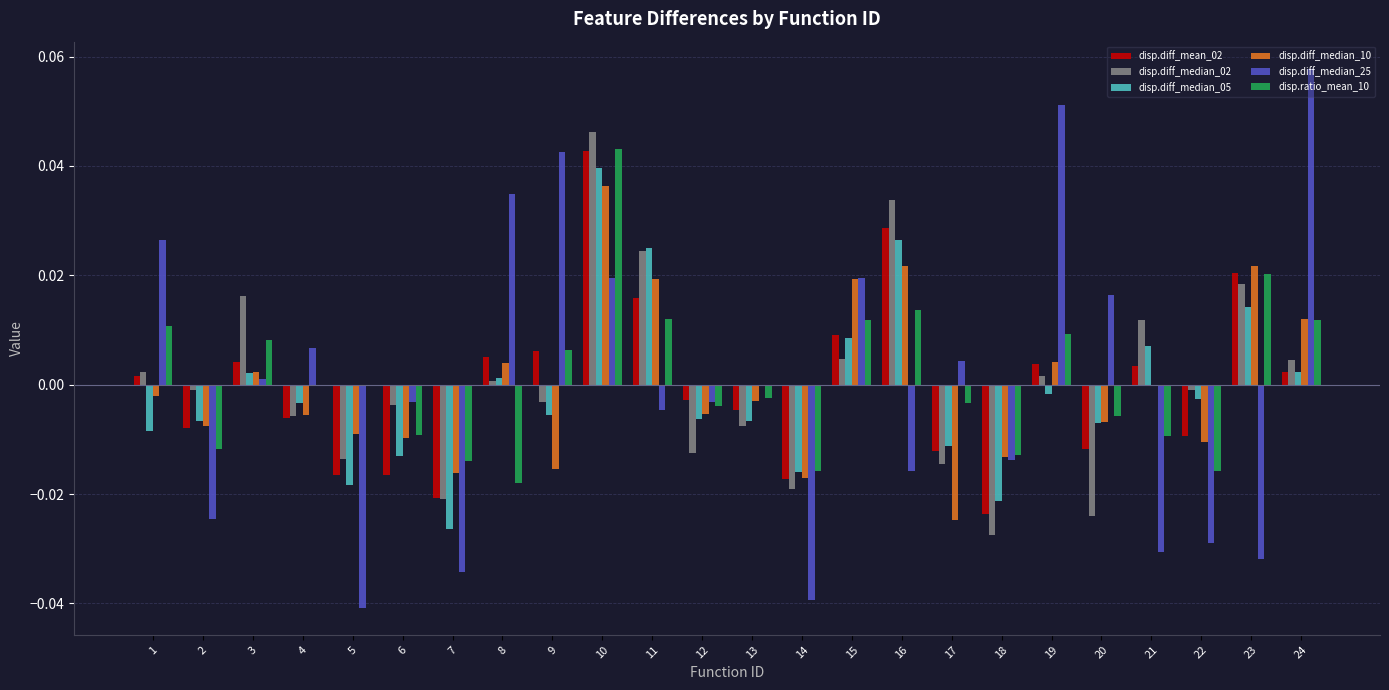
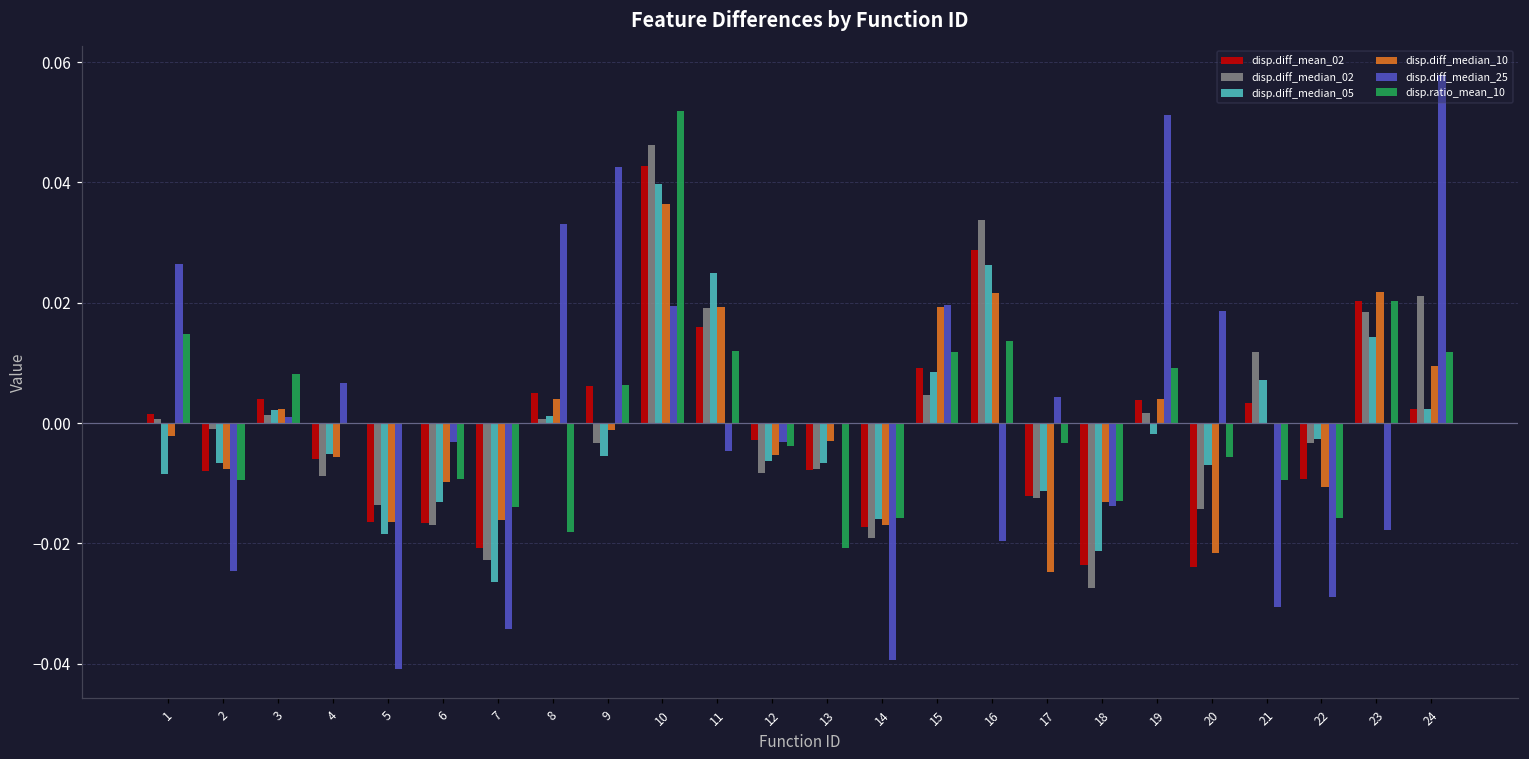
disp.diff_median_02, 1: 0.002 -> 0.001
disp.ratio_mean_10, 1: 0.011 -> 0.015
disp.ratio_mean_10, 2: -0.012 -> -0.009
disp.diff_median_02, 3: 0.016 -> 0.001
disp.diff_median_02, 4: -0.006 -> -0.009
disp.diff_median_05, 4: -0.003 -> -0.005
disp.diff_median_10, 5: -0.009 -> -0.016
disp.diff_median_02, 6: -0.004 -> -0.017
disp.diff_median_02, 7: -0.021 -> -0.023
disp.diff_median_25, 8: 0.035 -> 0.033
disp.diff_median_10, 9: -0.015 -> -0.001
disp.ratio_mean_10, 10: 0.043 -> 0.052
disp.diff_median_02, 11: 0.024 -> 0.019
disp.diff_median_02, 12: -0.012 -> -0.008
disp.diff_mean_02, 13: -0.005 -> -0.008
disp.ratio_mean_10, 13: -0.002 -> -0.021
disp.diff_median_25, 16: -0.016 -> -0.020
disp.diff_median_02, 17: -0.015 -> -0.012
disp.diff_mean_02, 20: -0.012 -> -0.024
disp.diff_median_02, 20: -0.024 -> -0.014
disp.diff_median_10, 20: -0.007 -> -0.022
disp.diff_median_25, 20: 0.016 -> 0.019
disp.diff_median_02, 22: -0.001 -> -0.003
disp.diff_median_25, 23: -0.032 -> -0.018
disp.diff_median_02, 24: 0.005 -> 0.021
disp.diff_median_10, 24: 0.012 -> 0.009
